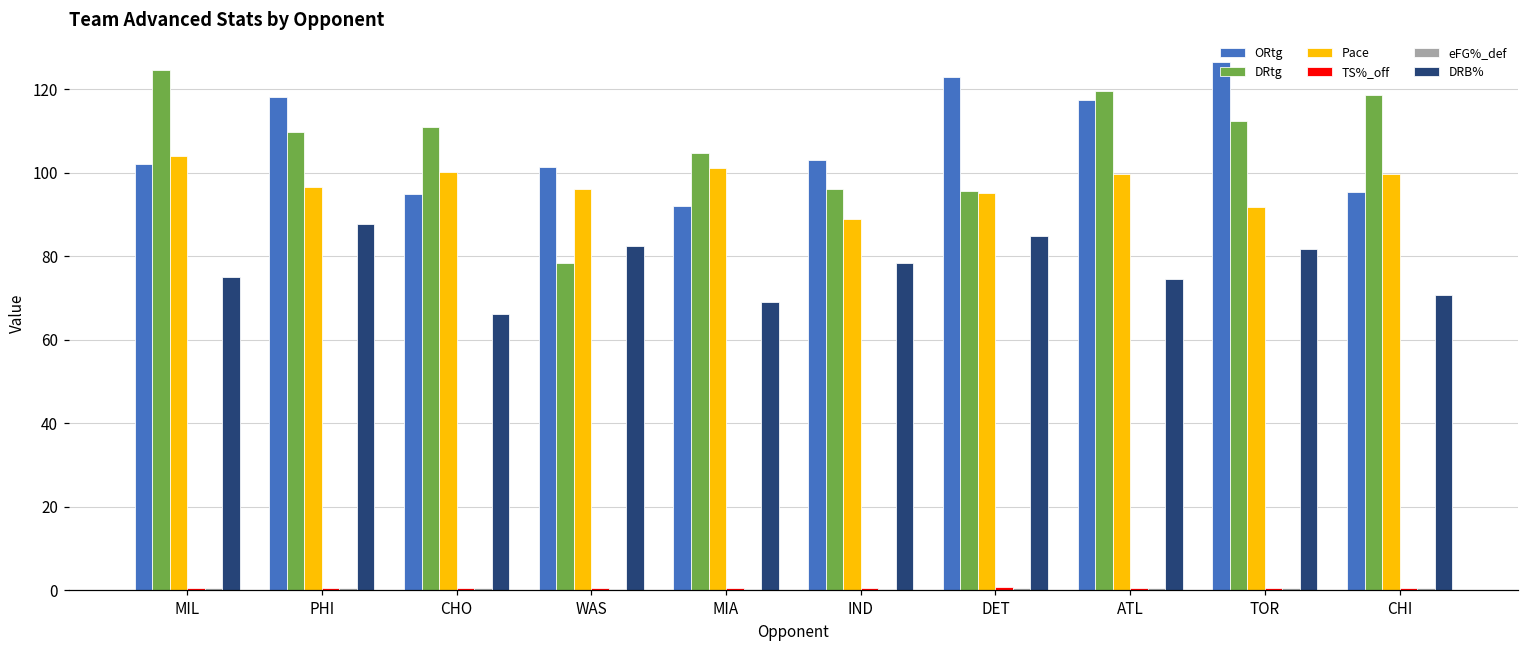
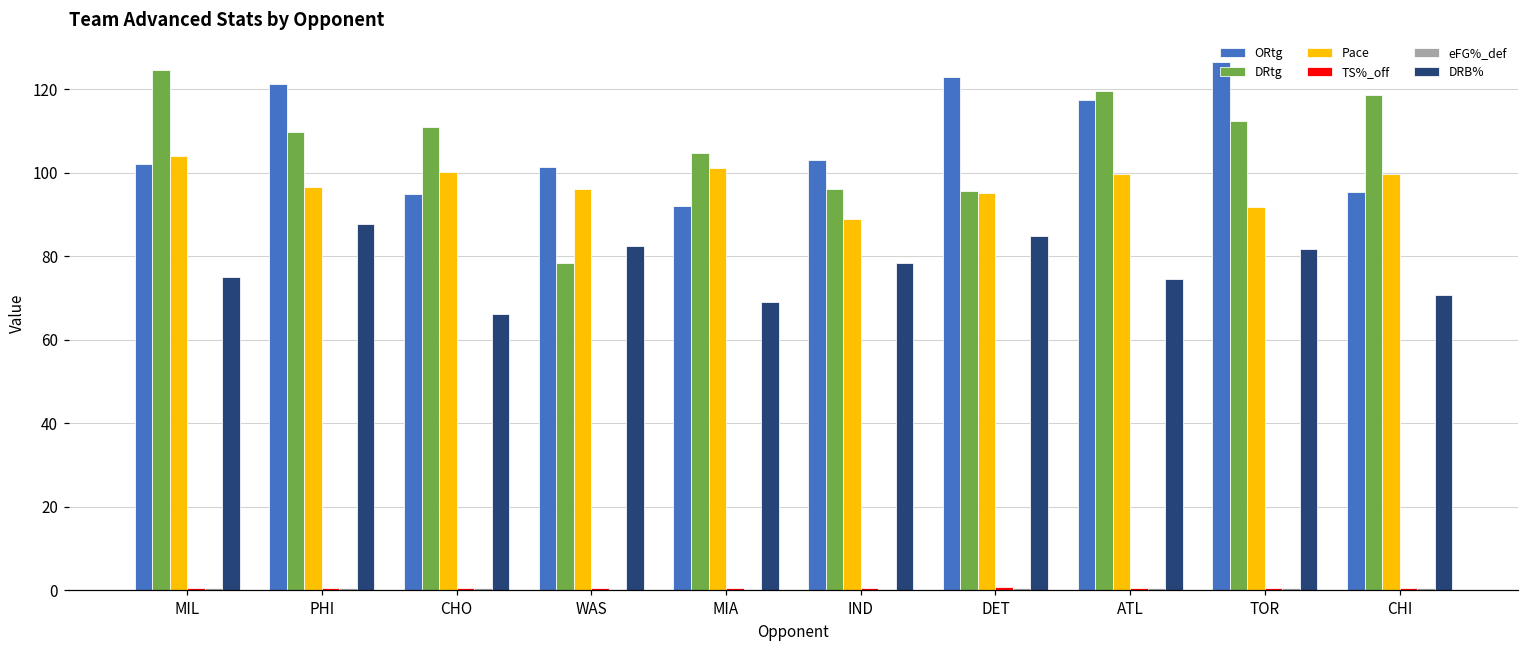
ORtg, PHI: 118 -> 121
